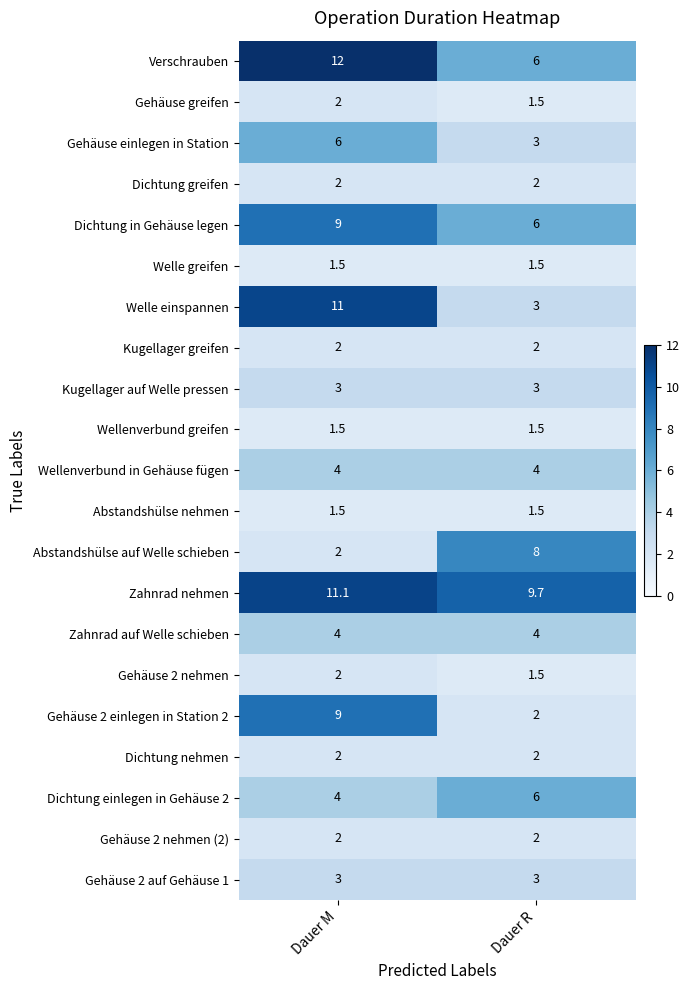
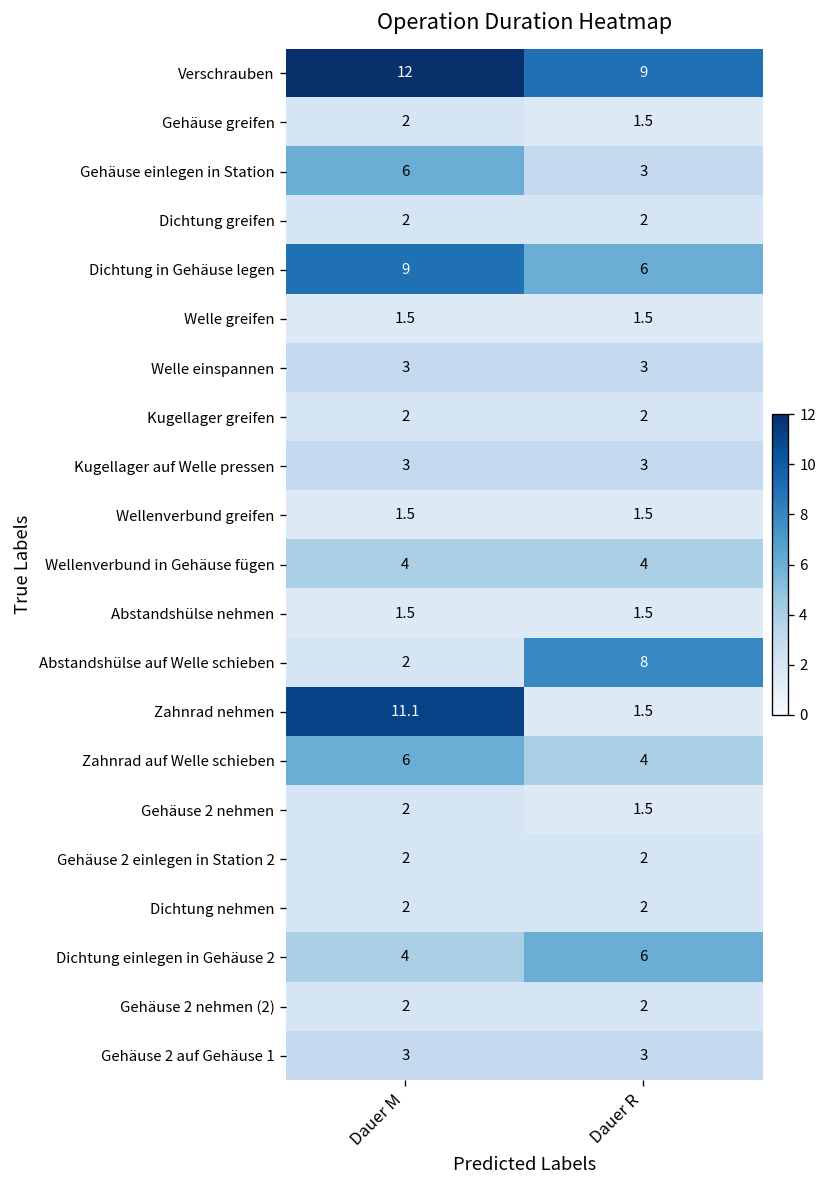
Verschrauben, Dauer R: 6 -> 9
Welle einspannen, Dauer M: 11 -> 3
Zahnrad nehmen, Dauer R: 9.7 -> 1.5
Zahnrad auf Welle schieben, Dauer M: 4 -> 6
Gehäuse 2 einlegen in Station 2, Dauer M: 9 -> 2
